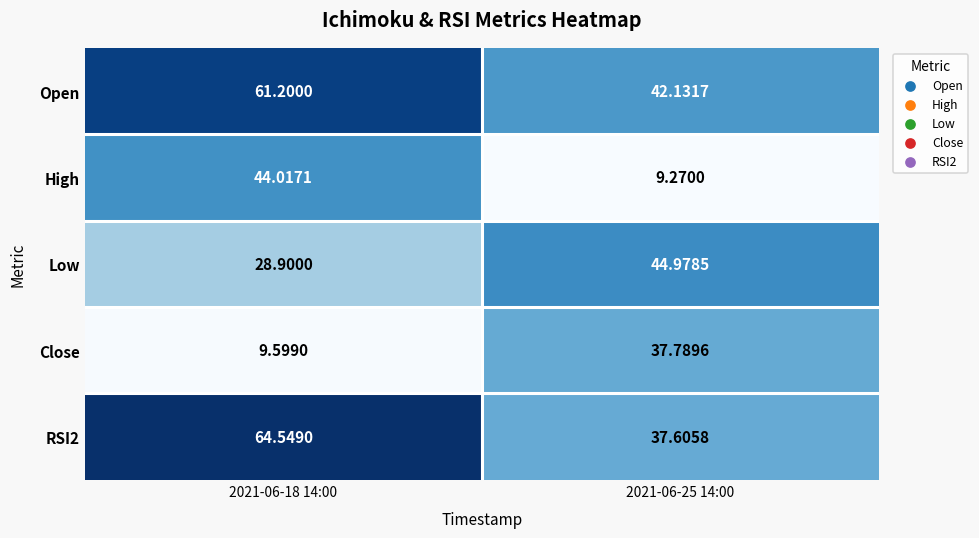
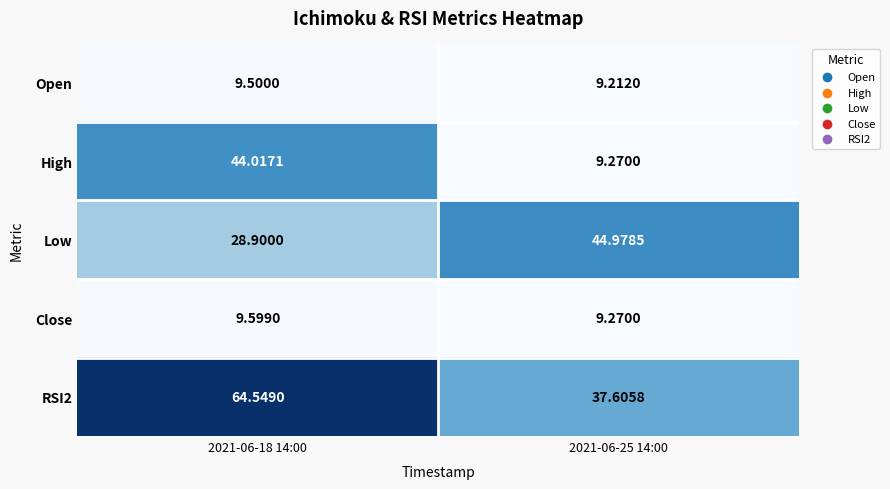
Open, 2021-06-18 14:00: 61.2000 -> 9.5000
Open, 2021-06-25 14:00: 42.1317 -> 9.2120
Close, 2021-06-25 14:00: 37.7896 -> 9.2700
